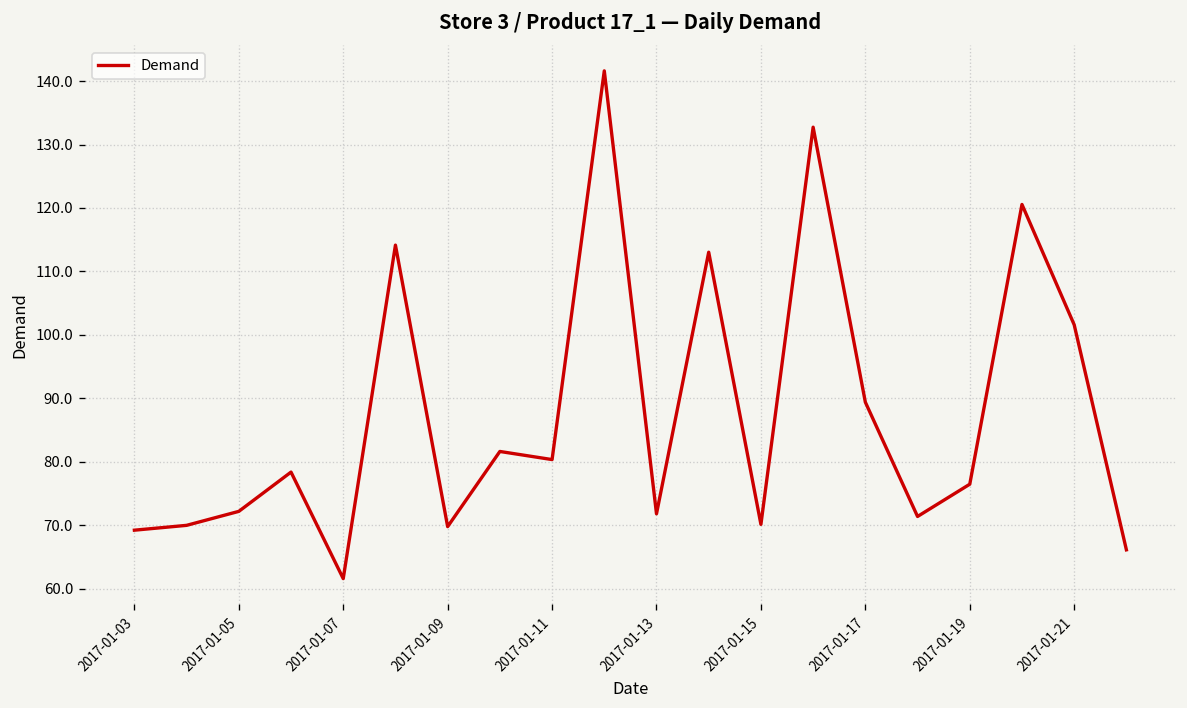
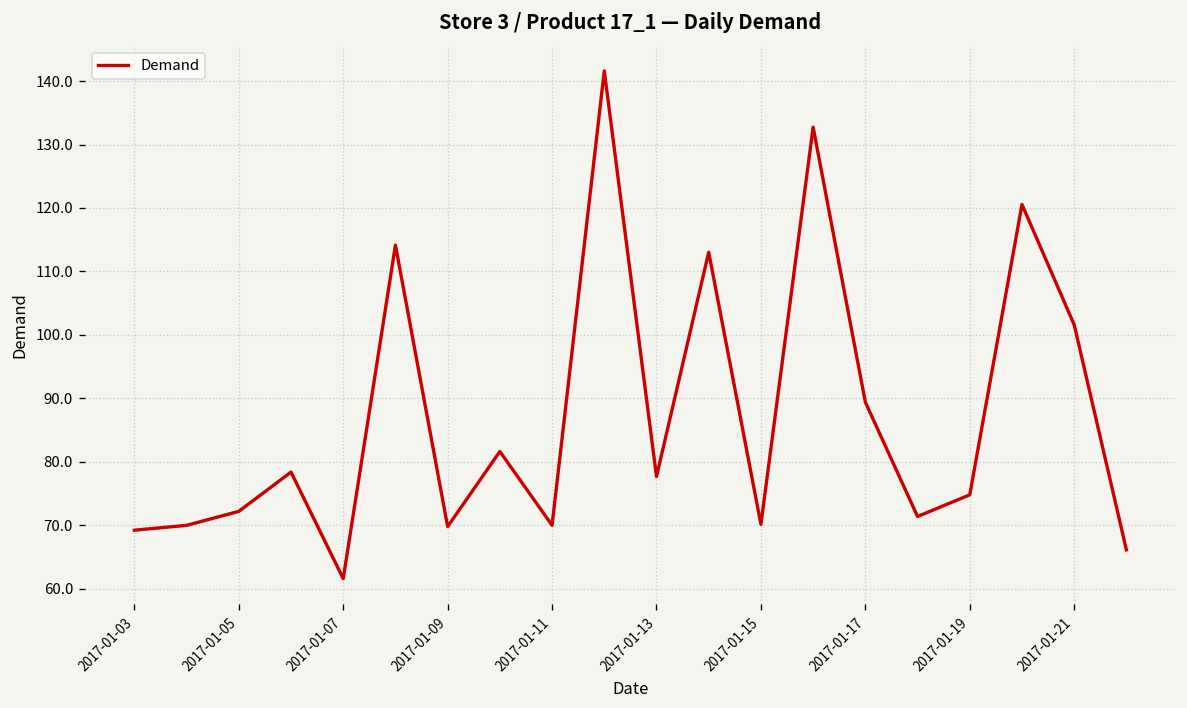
2017-01-11: 80 -> 70
2017-01-13: 72 -> 78
2017-01-19: 76 -> 75
